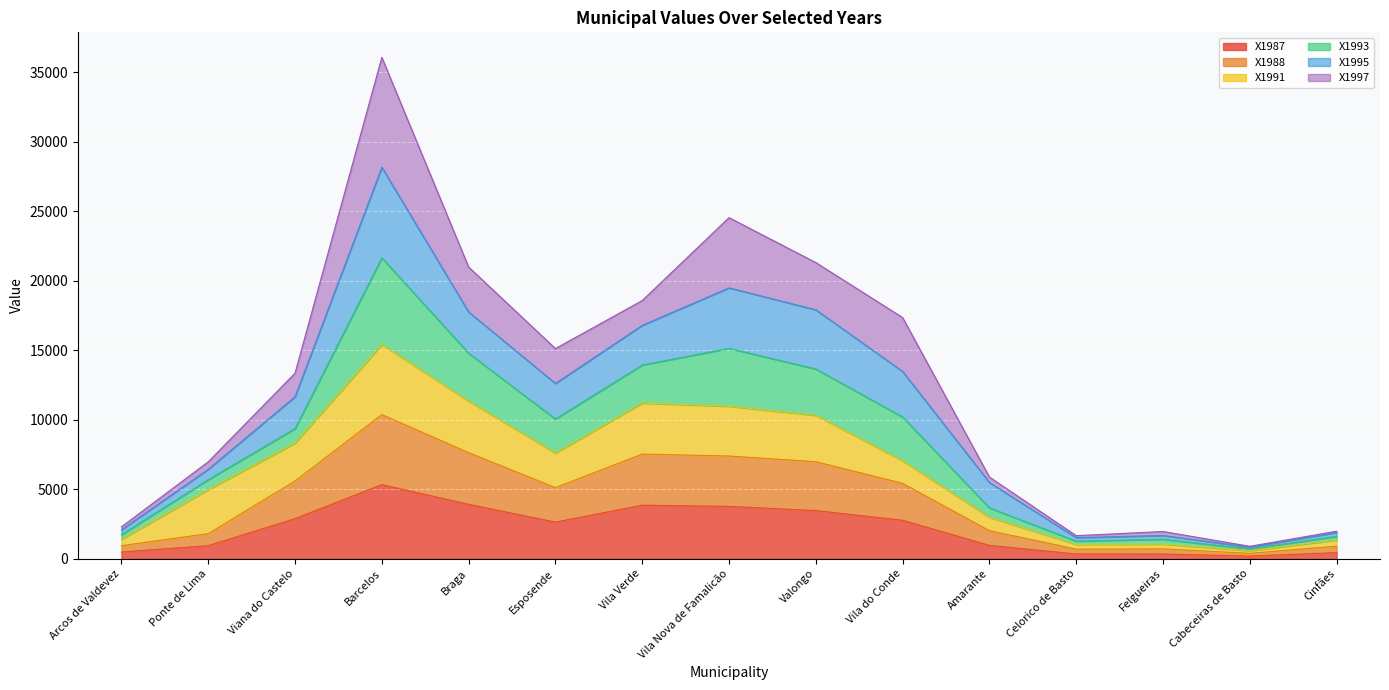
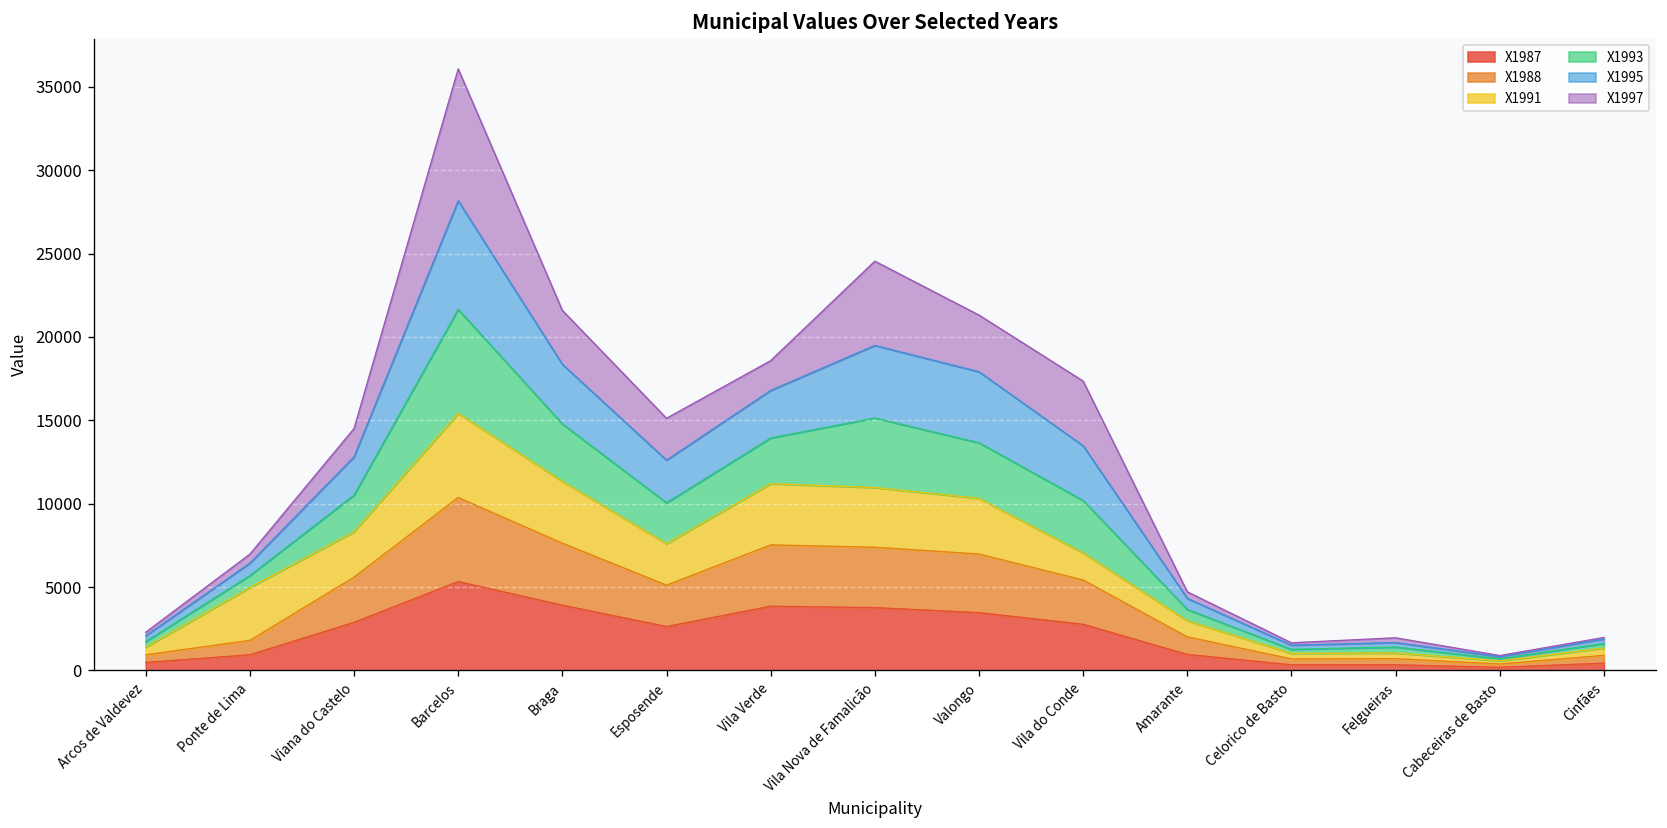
X1993, Viana do Castelo: 1000 -> 2200
X1995, Braga: 3000 -> 3600
X1995, Amarante: 1800 -> 700
